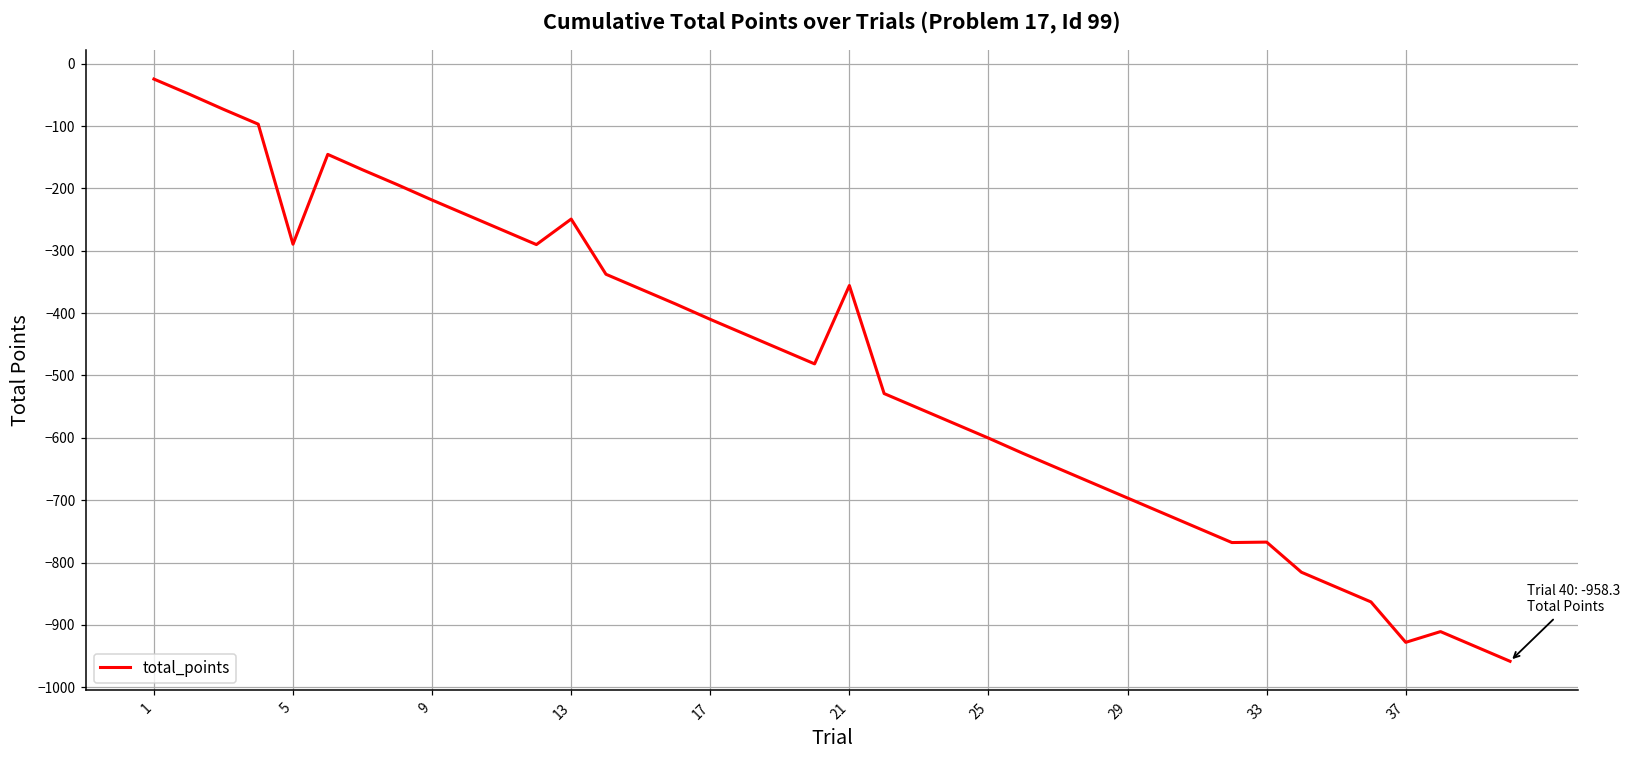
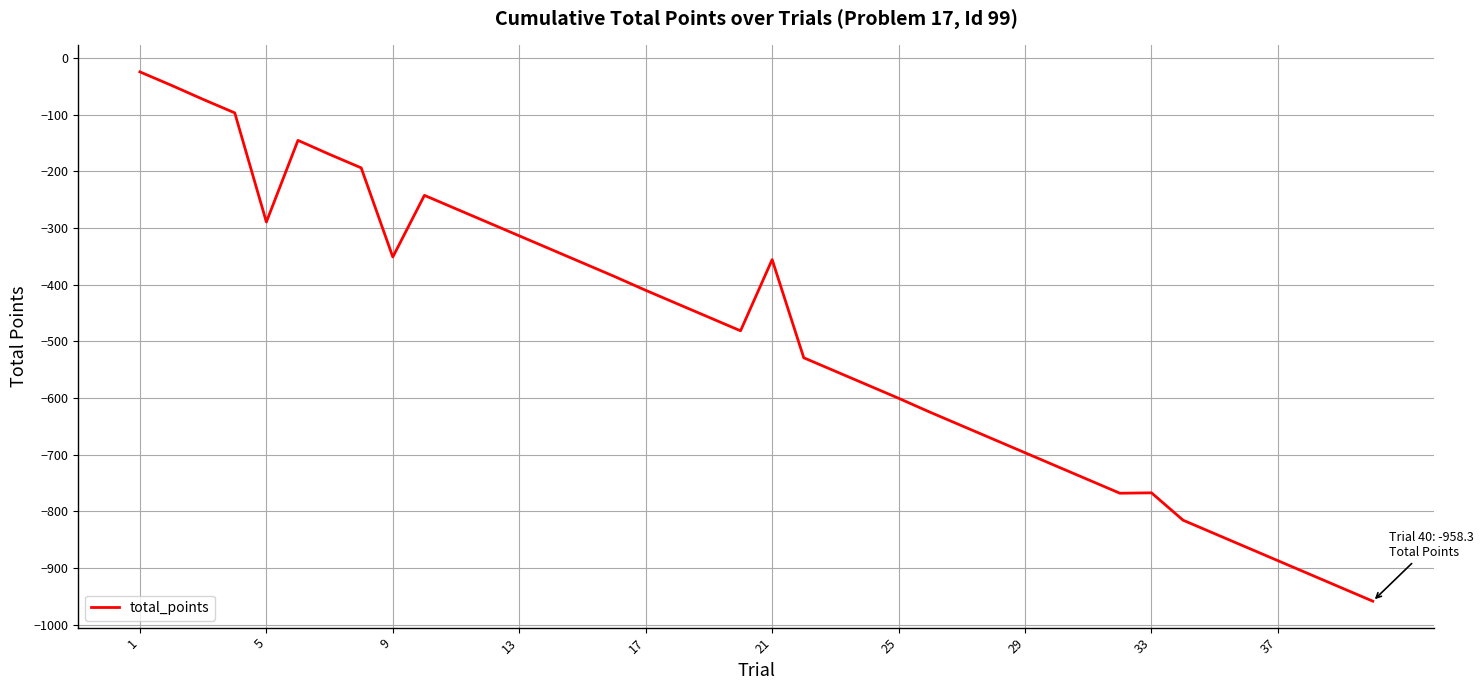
9: -220 -> -350
13: -250 -> -310
37: -930 -> -890
